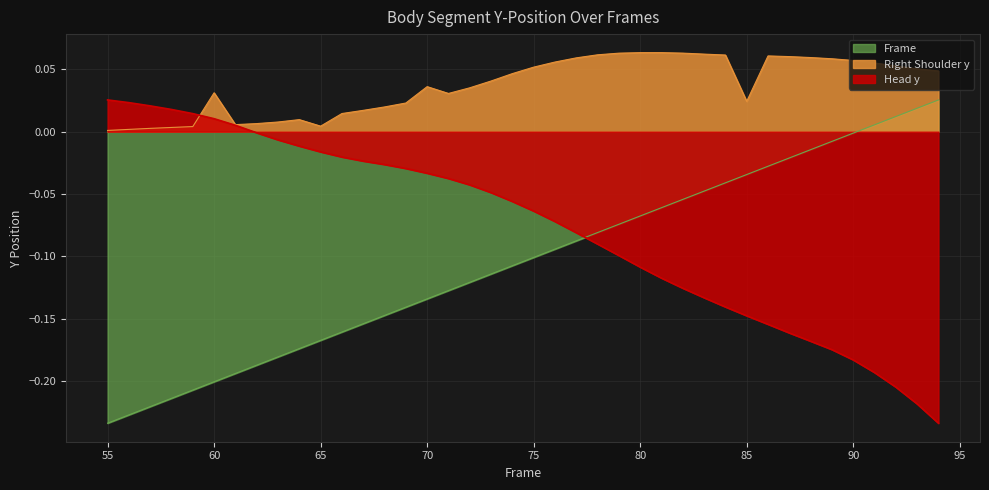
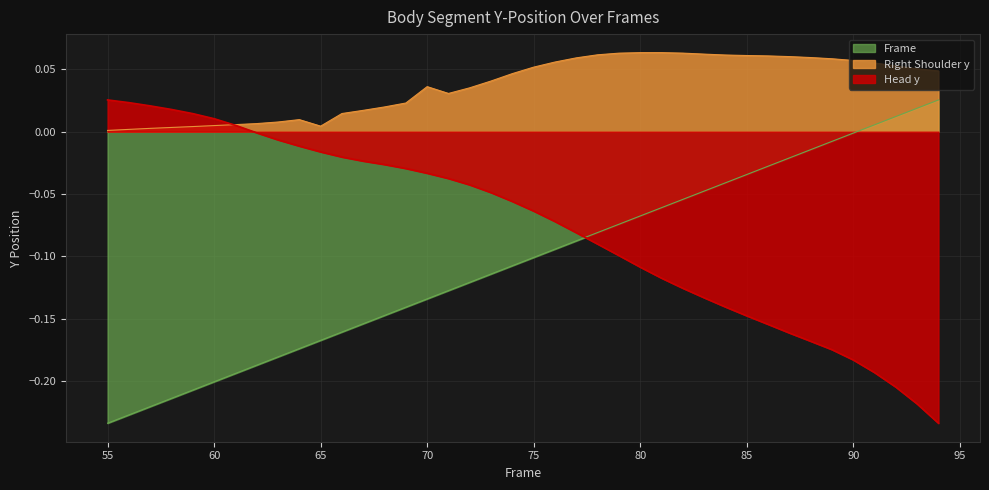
Right Shoulder y, 60: 0.031 -> 0.005
Right Shoulder y, 85: 0.024 -> 0.061
